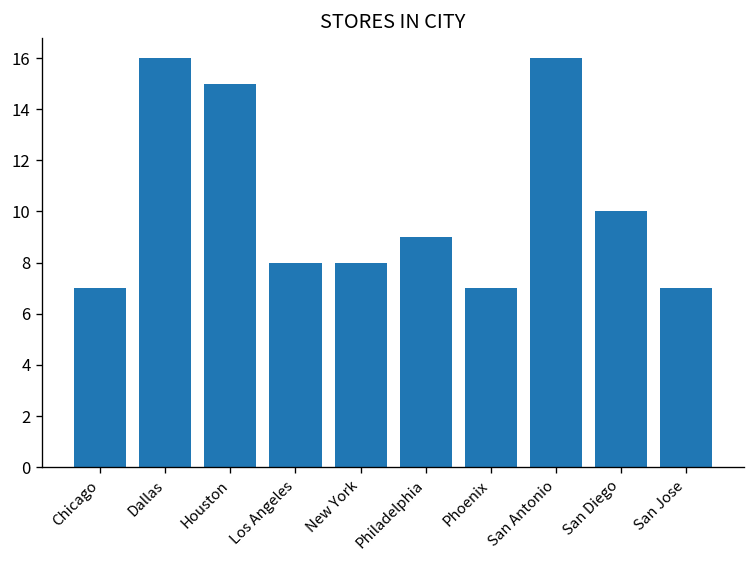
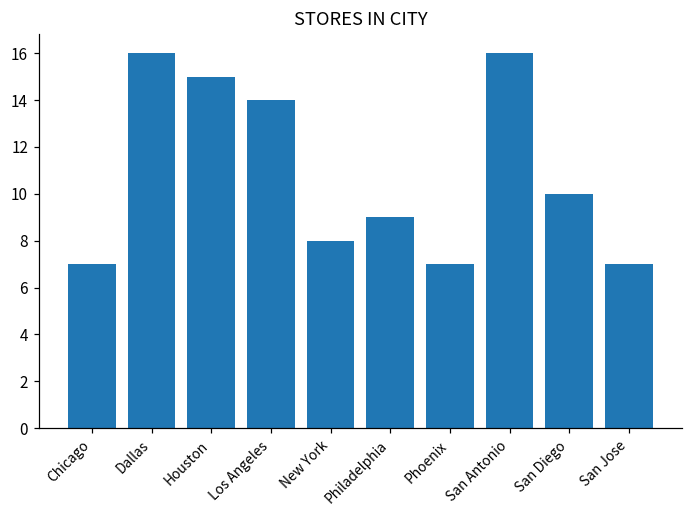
Los Angeles: 8 -> 14
